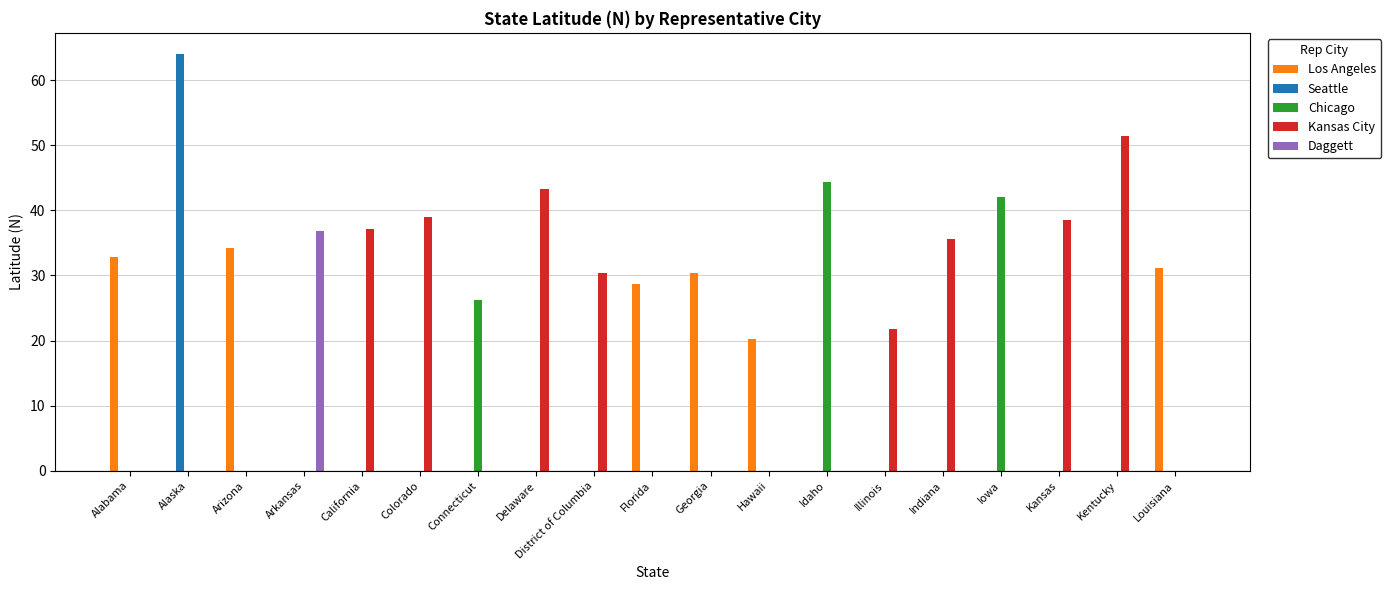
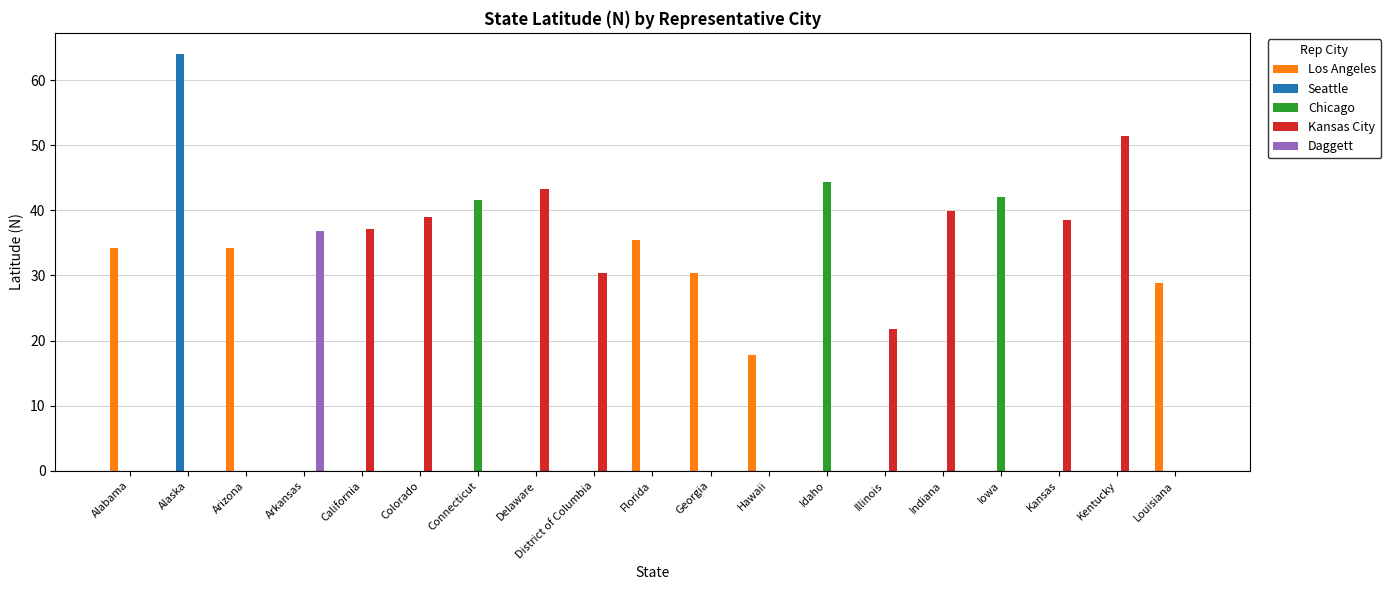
Los Angeles, Alabama: 33 -> 34
Chicago, Connecticut: 26 -> 42
Los Angeles, Florida: 29 -> 35
Los Angeles, Hawaii: 20 -> 18
Kansas City, Indiana: 36 -> 40
Los Angeles, Louisiana: 31 -> 29
